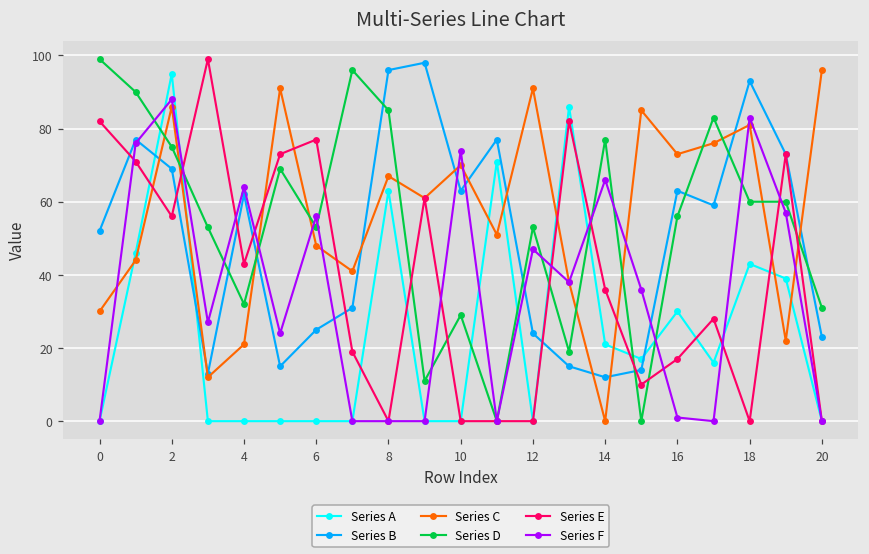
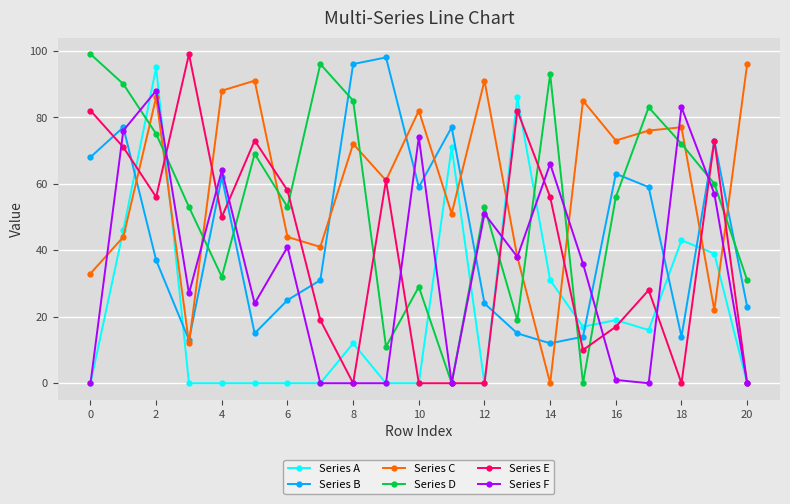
Series B, 0: 52 -> 68
Series C, 0: 30 -> 33
Series B, 2: 69 -> 37
Series C, 4: 21 -> 88
Series E, 4: 43 -> 50
Series C, 6: 48 -> 44
Series E, 6: 77 -> 58
Series F, 6: 56 -> 41
Series A, 8: 63 -> 12
Series C, 8: 67 -> 72
Series B, 10: 63 -> 59
Series C, 10: 70 -> 82
Series F, 12: 47 -> 51
Series A, 14: 21 -> 31
Series D, 14: 77 -> 93
Series E, 14: 36 -> 56
Series A, 16: 30 -> 19
Series B, 18: 93 -> 14
Series C, 18: 81 -> 77
Series D, 18: 60 -> 72
